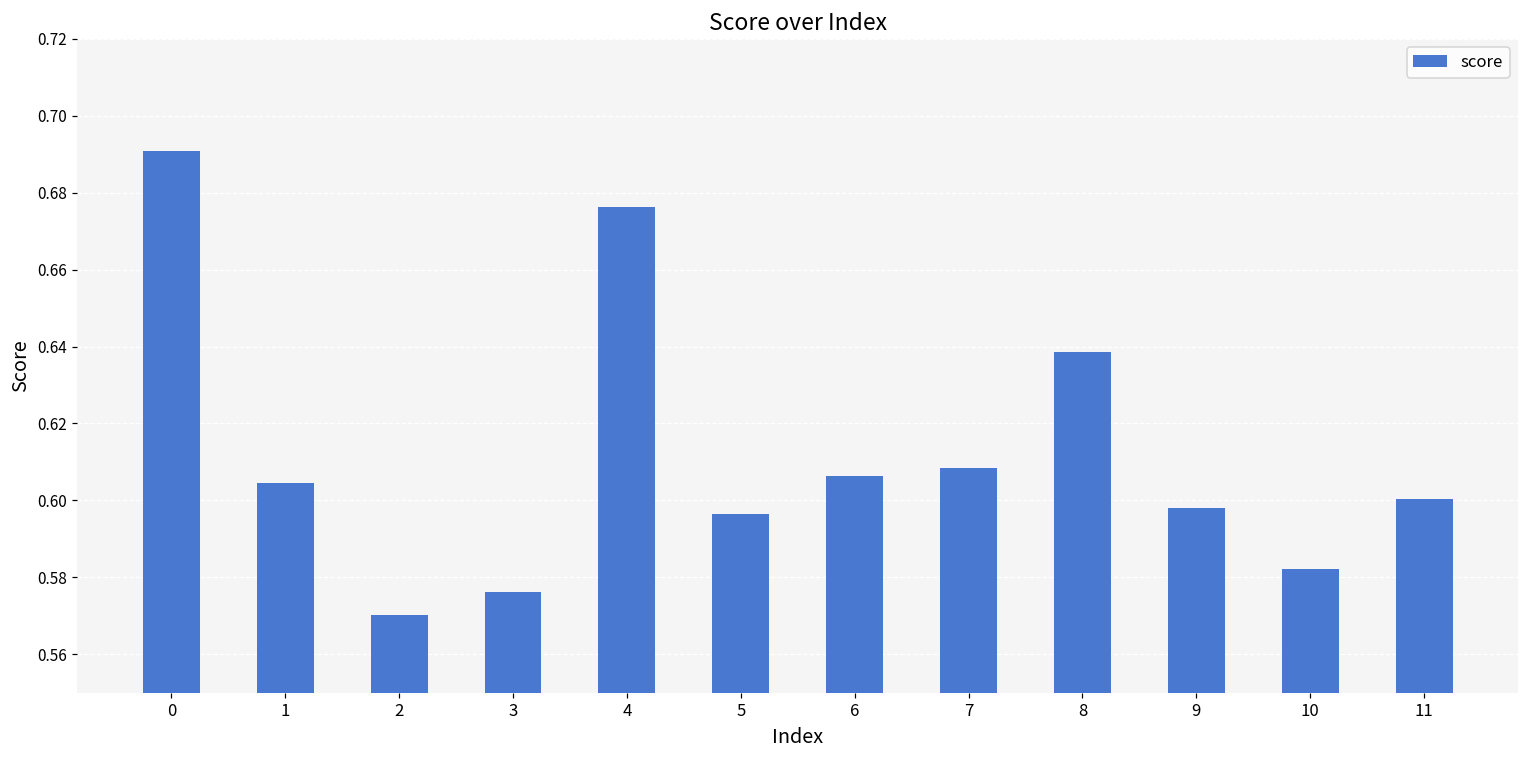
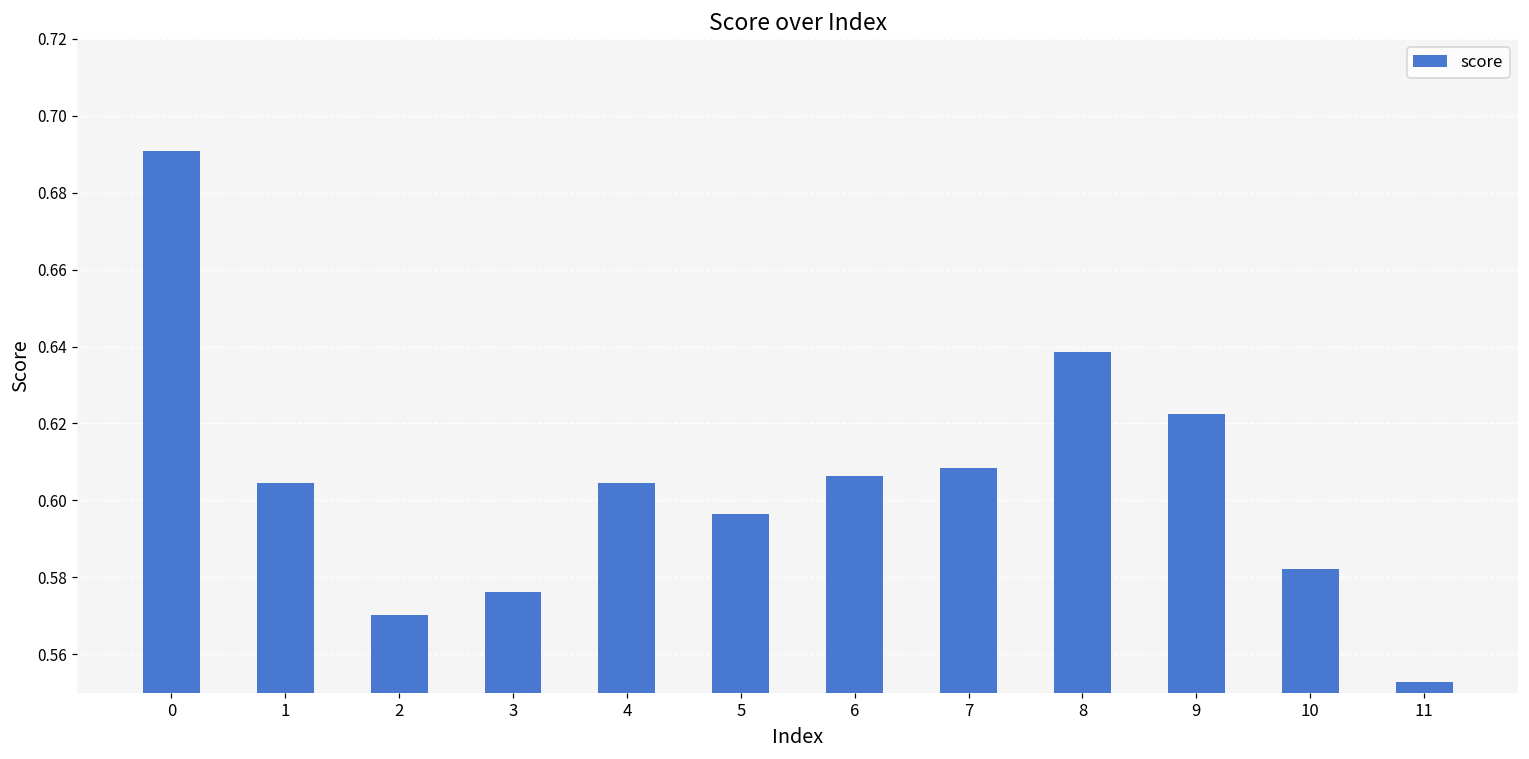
4: 0.676 -> 0.604
9: 0.598 -> 0.622
11: 0.600 -> 0.553
